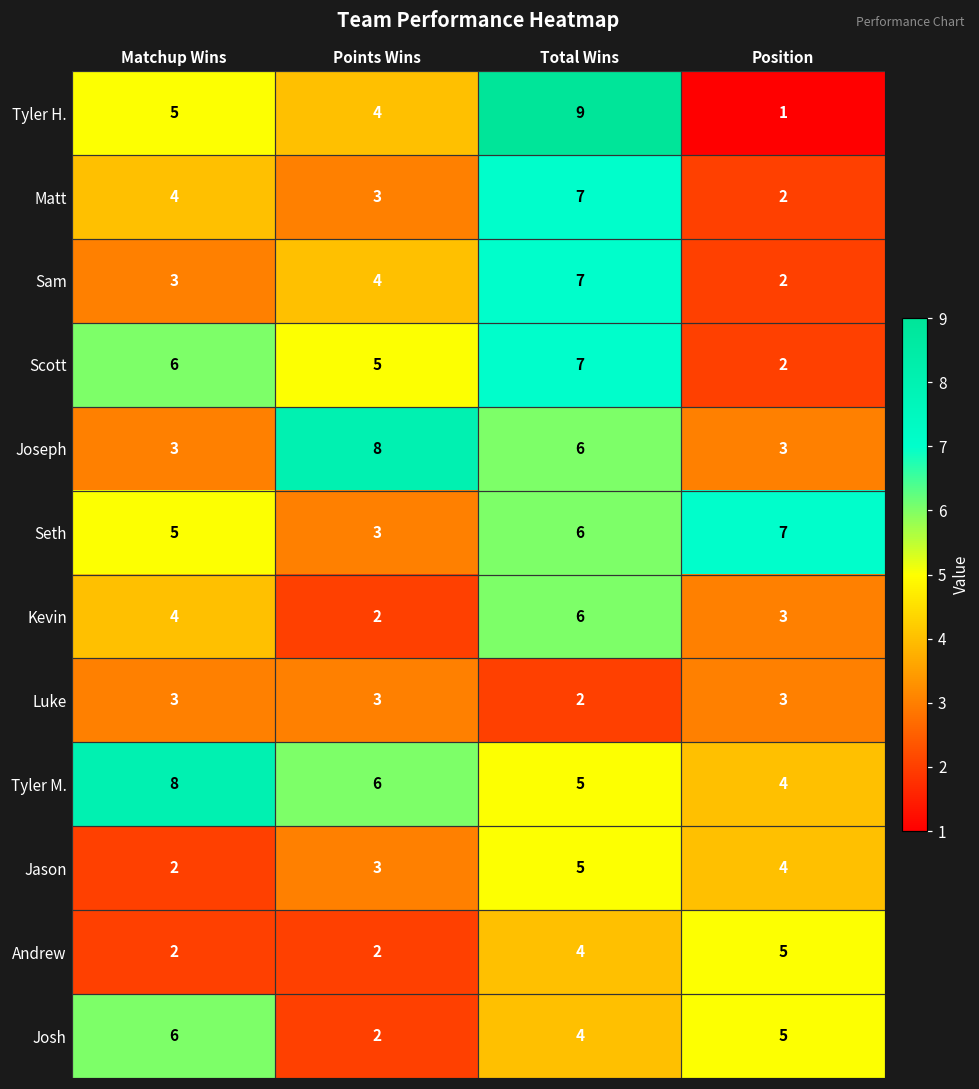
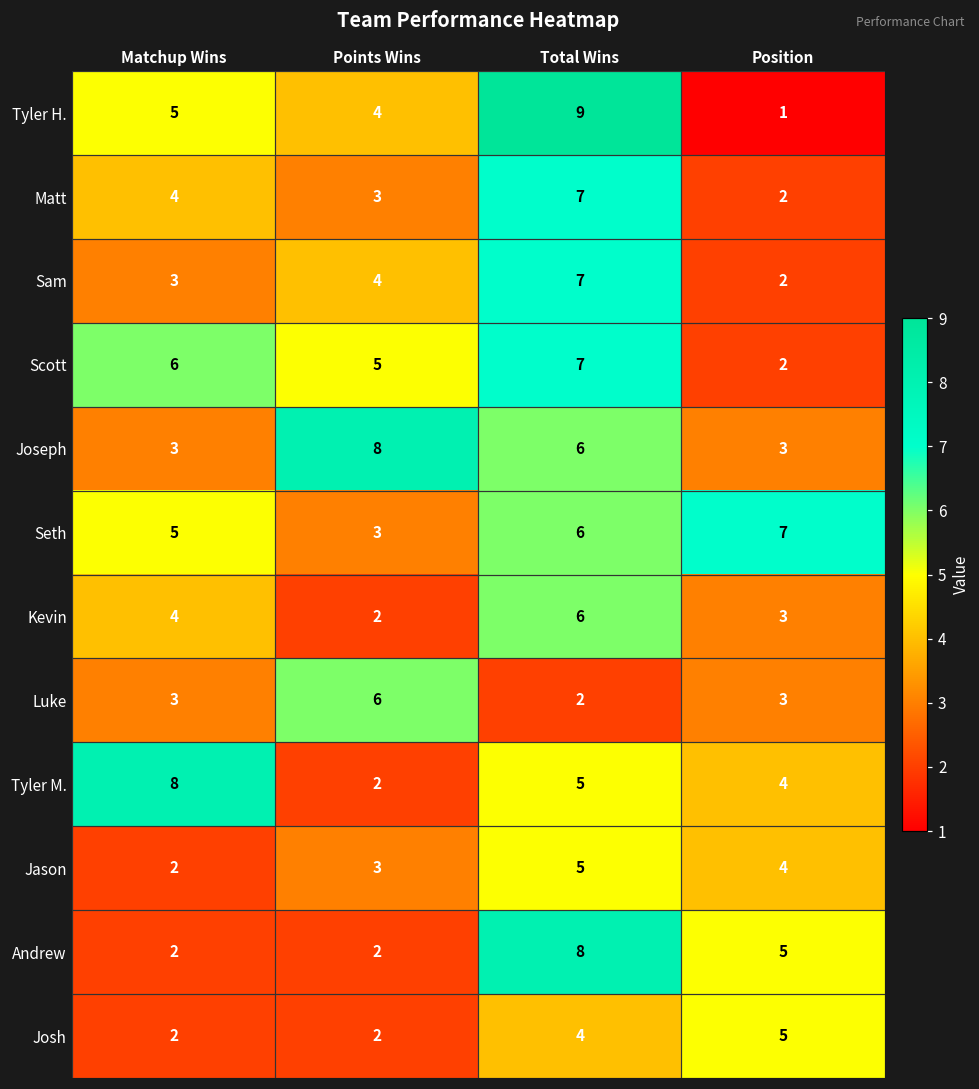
Luke, Points Wins: 3 -> 6
Tyler M., Points Wins: 6 -> 2
Andrew, Total Wins: 4 -> 8
Josh, Matchup Wins: 6 -> 2
